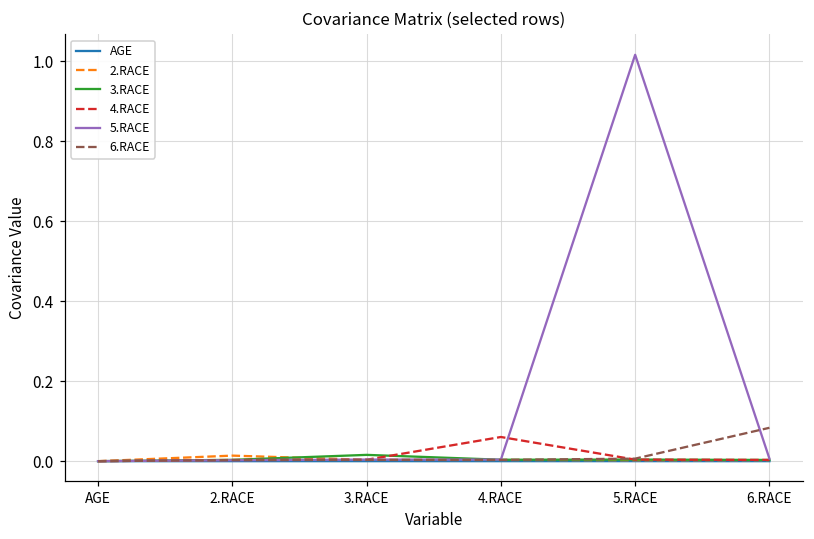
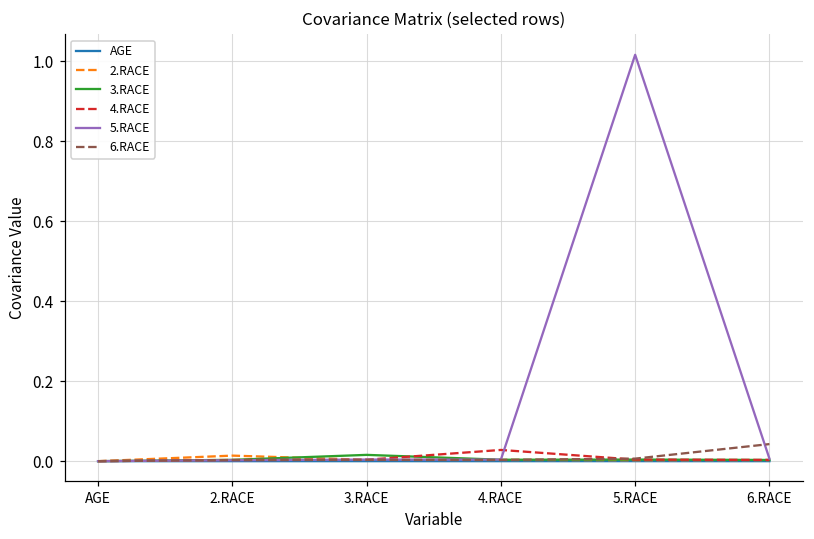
4.RACE, 4.RACE: 0.06 -> 0.03
6.RACE, 6.RACE: 0.08 -> 0.04
